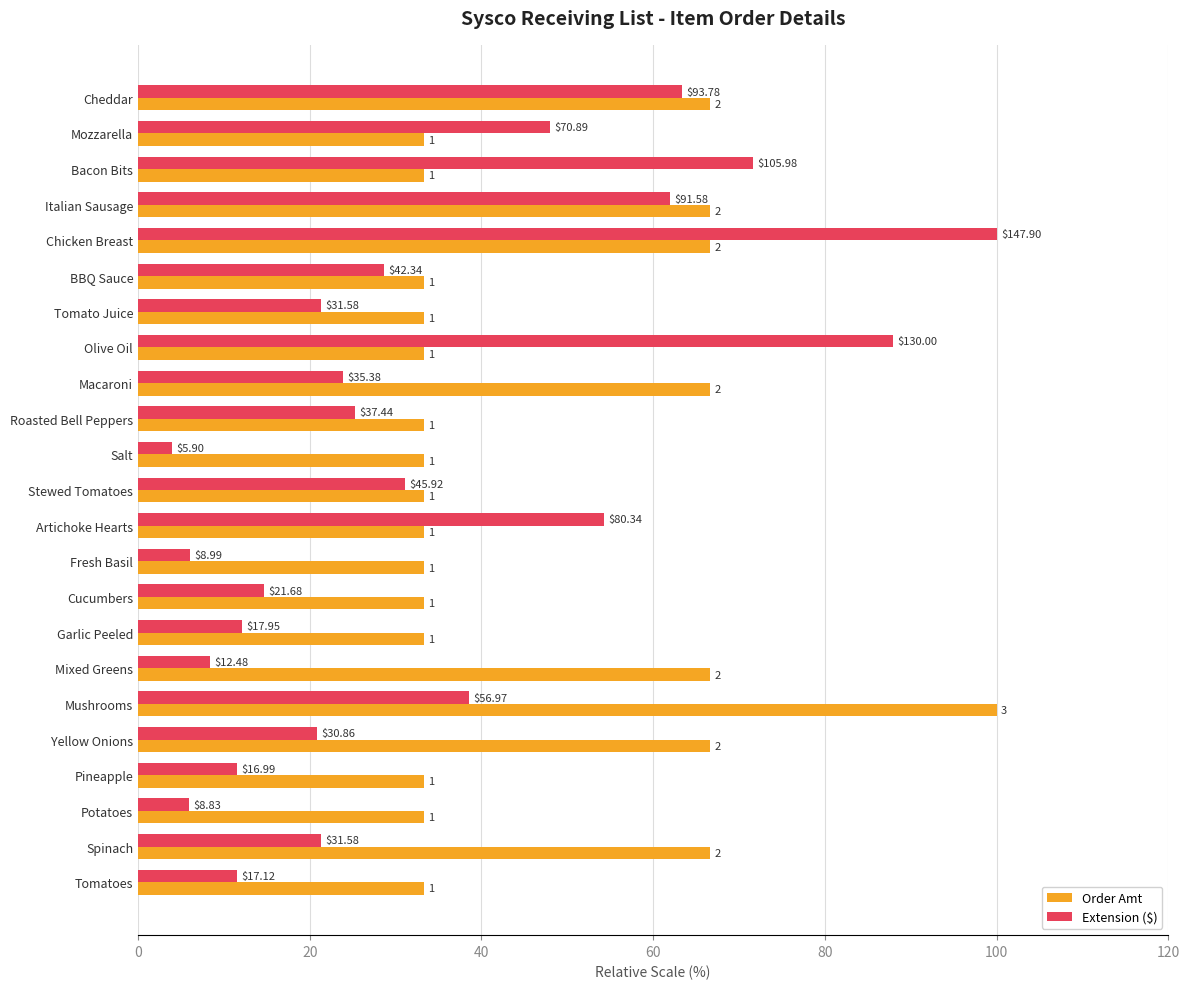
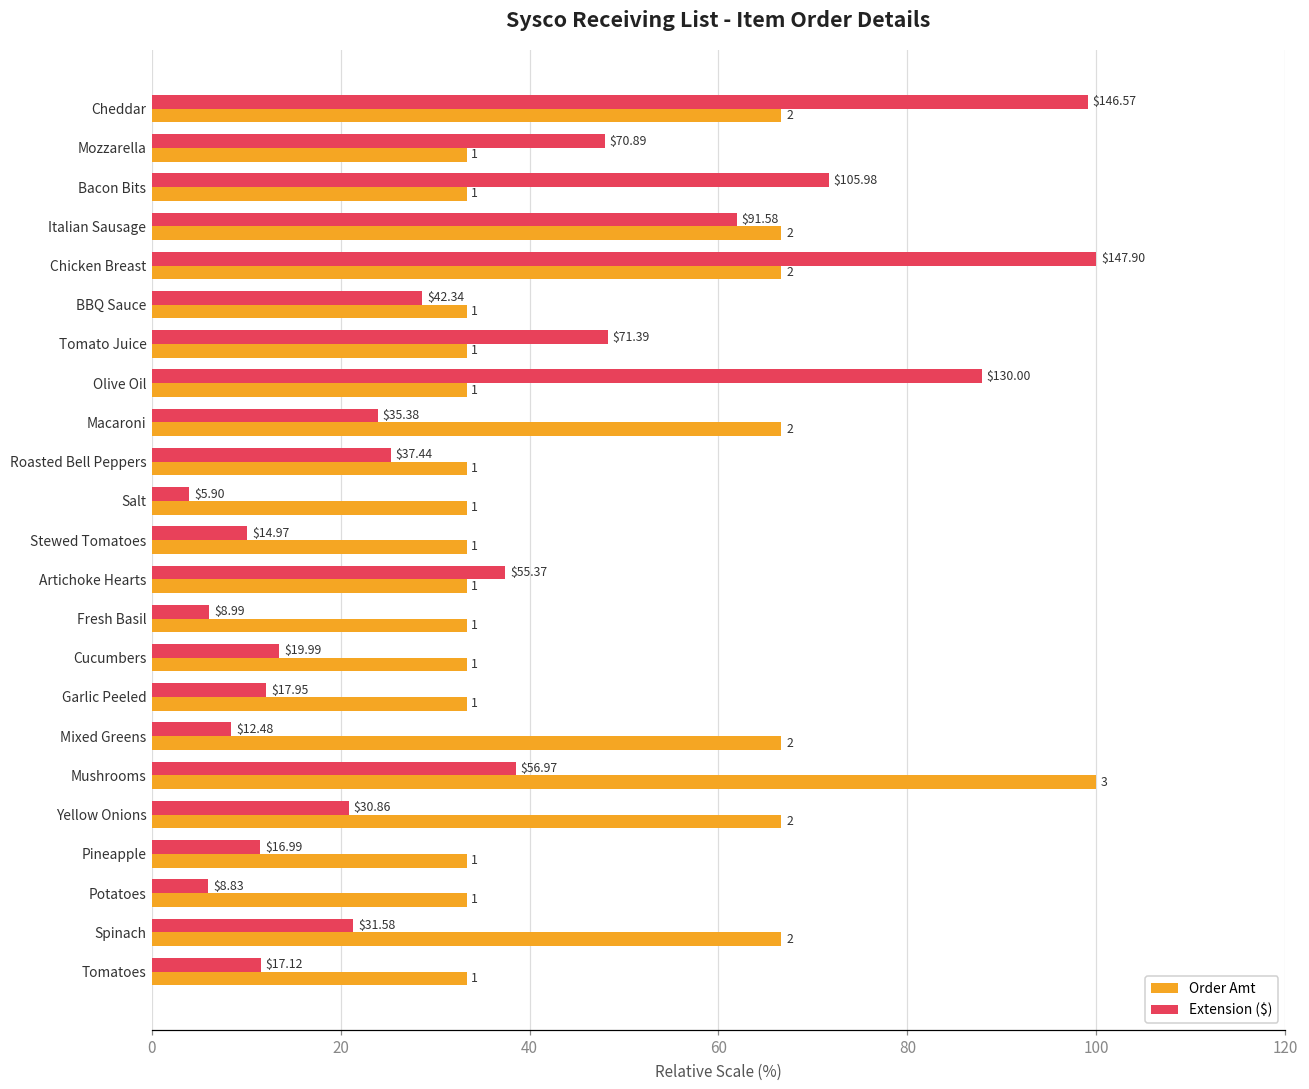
Extension ($), Cheddar: $93.78 -> $146.57
Extension ($), Tomato Juice: $31.58 -> $71.39
Extension ($), Stewed Tomatoes: $45.92 -> $14.97
Extension ($), Artichoke Hearts: $80.34 -> $55.37
Extension ($), Cucumbers: $21.68 -> $19.99
